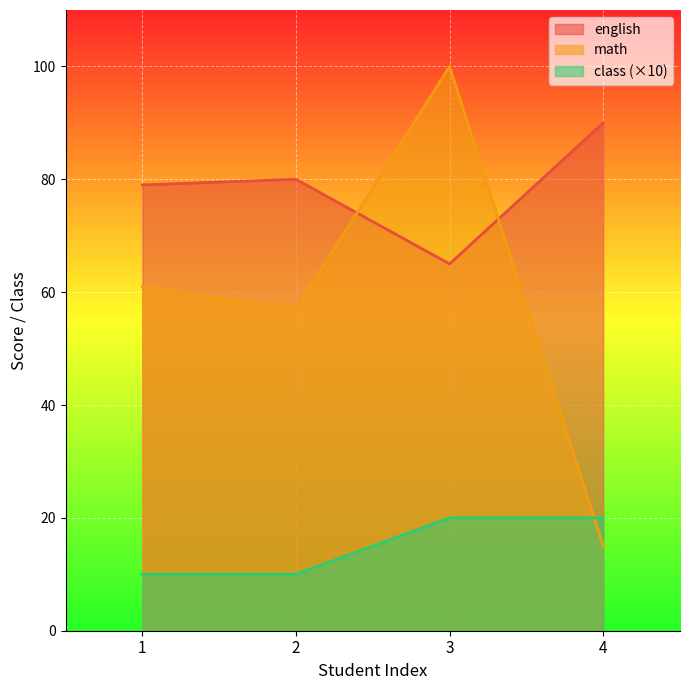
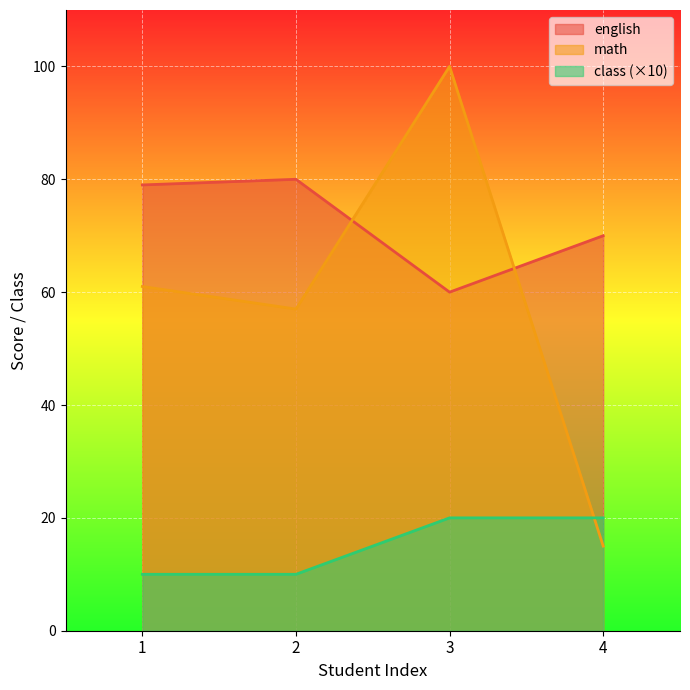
english, 3: 65 -> 60
english, 4: 90 -> 70
